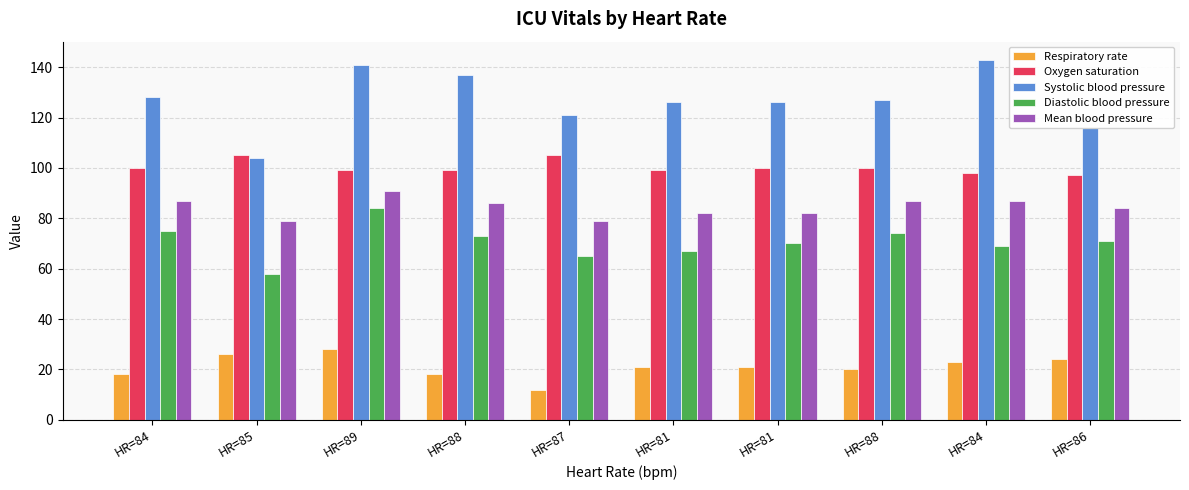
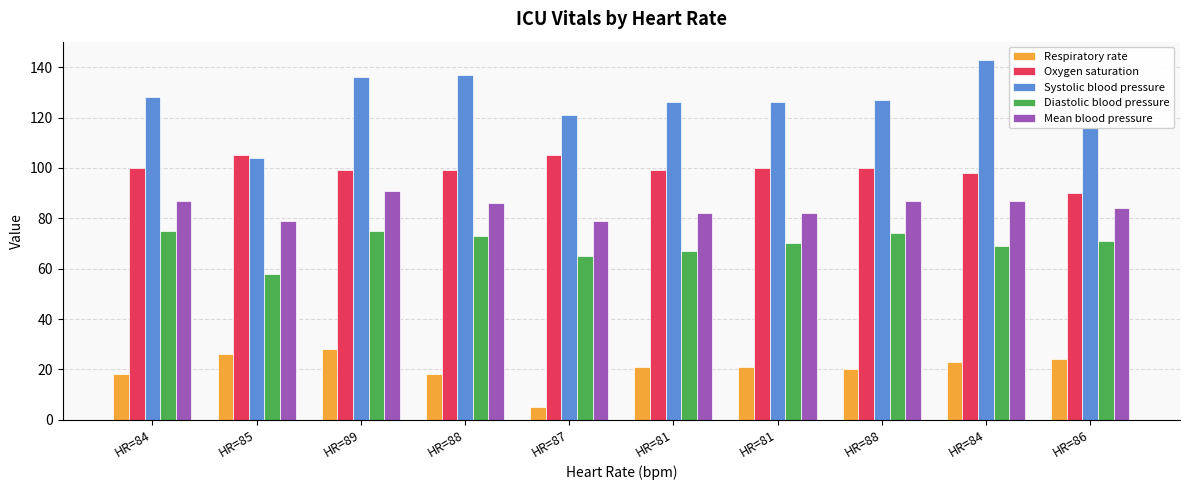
Systolic blood pressure, HR=89: 141 -> 136
Diastolic blood pressure, HR=89: 84 -> 75
Respiratory rate, HR=87: 12 -> 5
Oxygen saturation, HR=86: 97 -> 90
